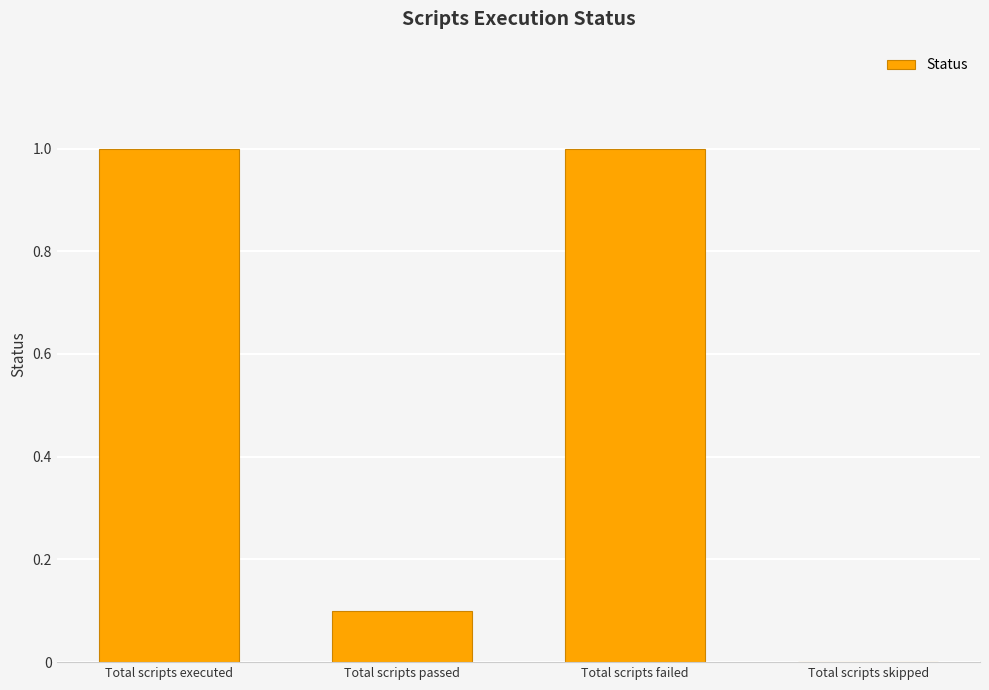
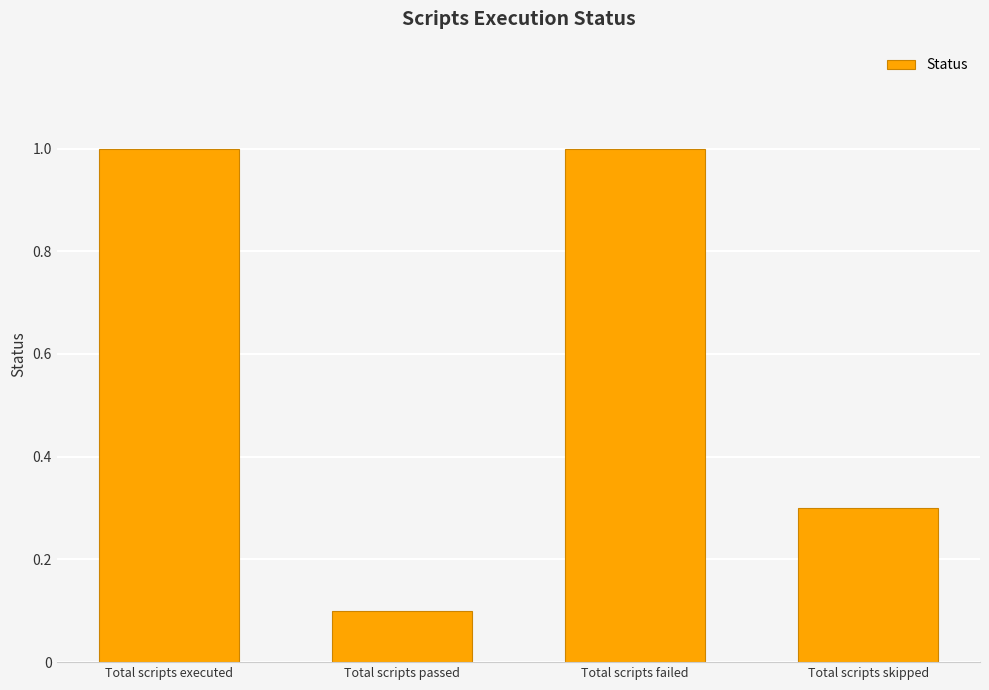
Total scripts skipped: 0.0 -> 0.3
